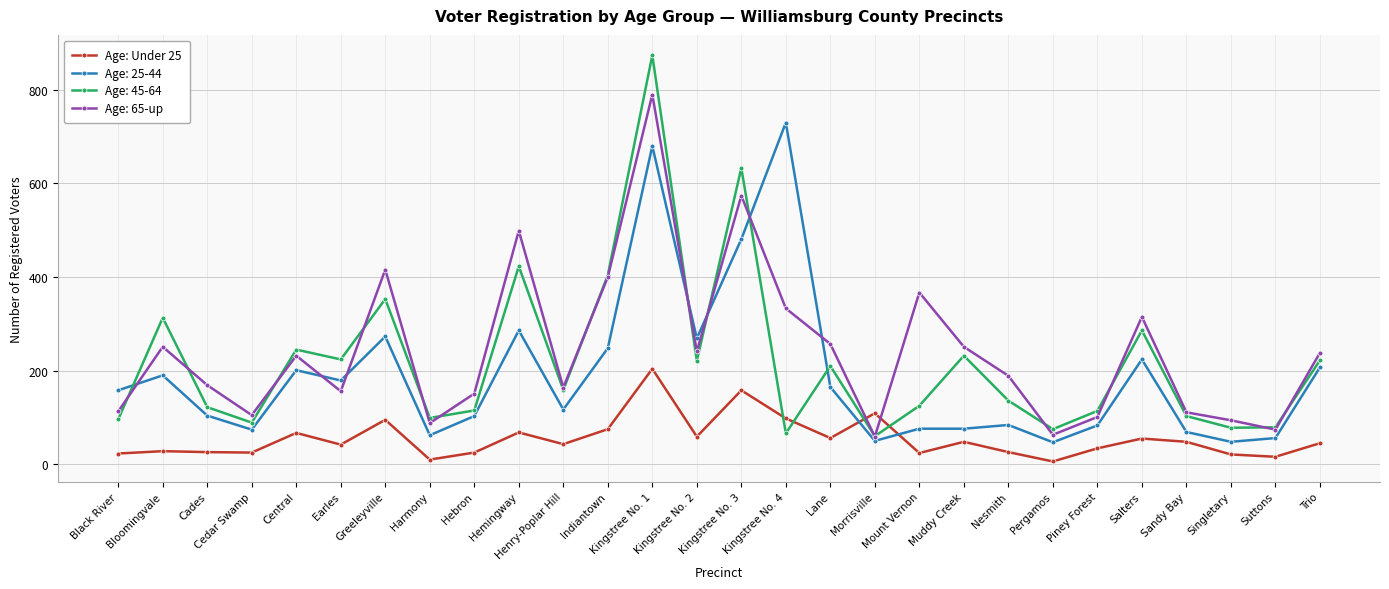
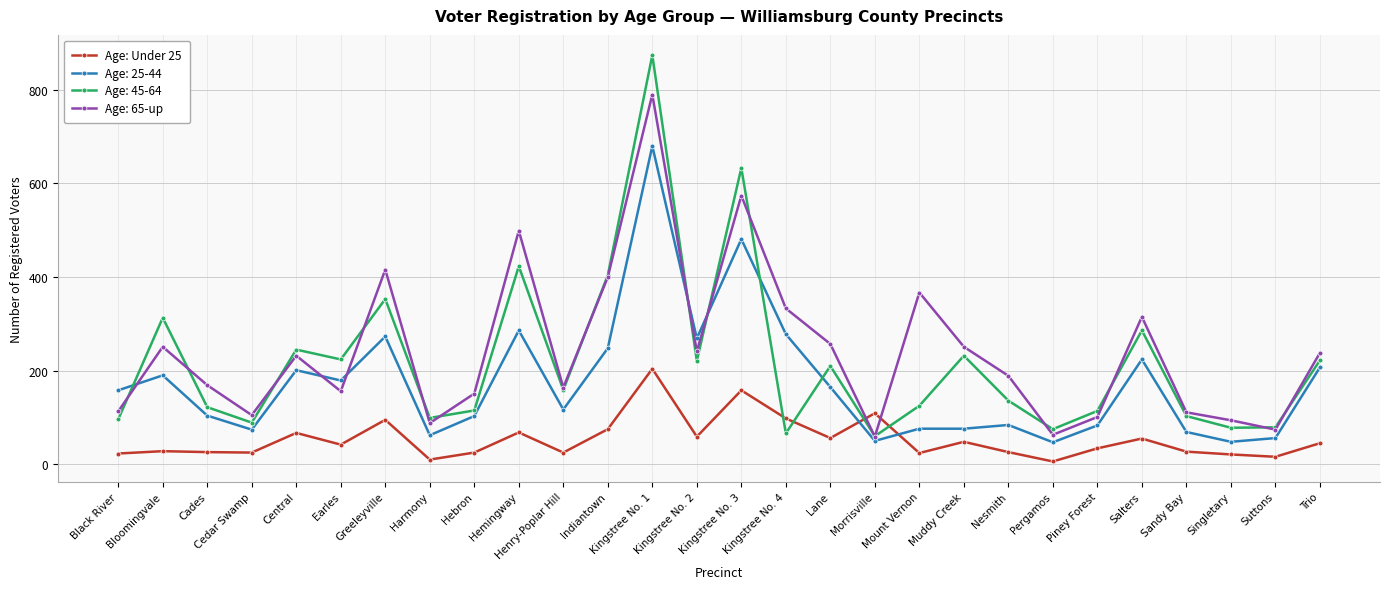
Age: Under 25, Henry-Poplar Hill: 40 -> 30
Age: 25-44, Kingstree No. 4: 730 -> 280
Age: Under 25, Sandy Bay: 50 -> 30
